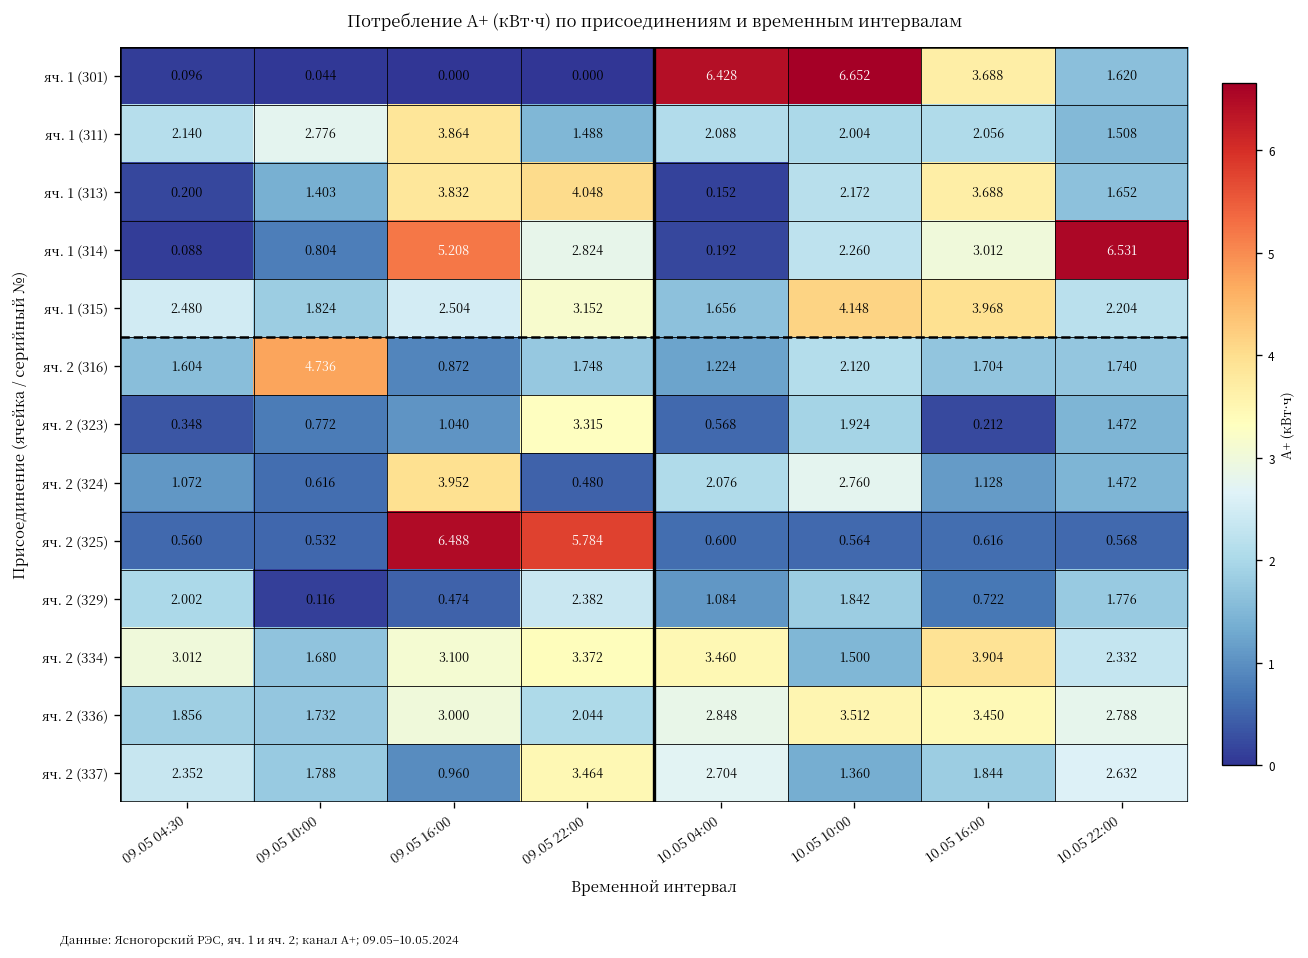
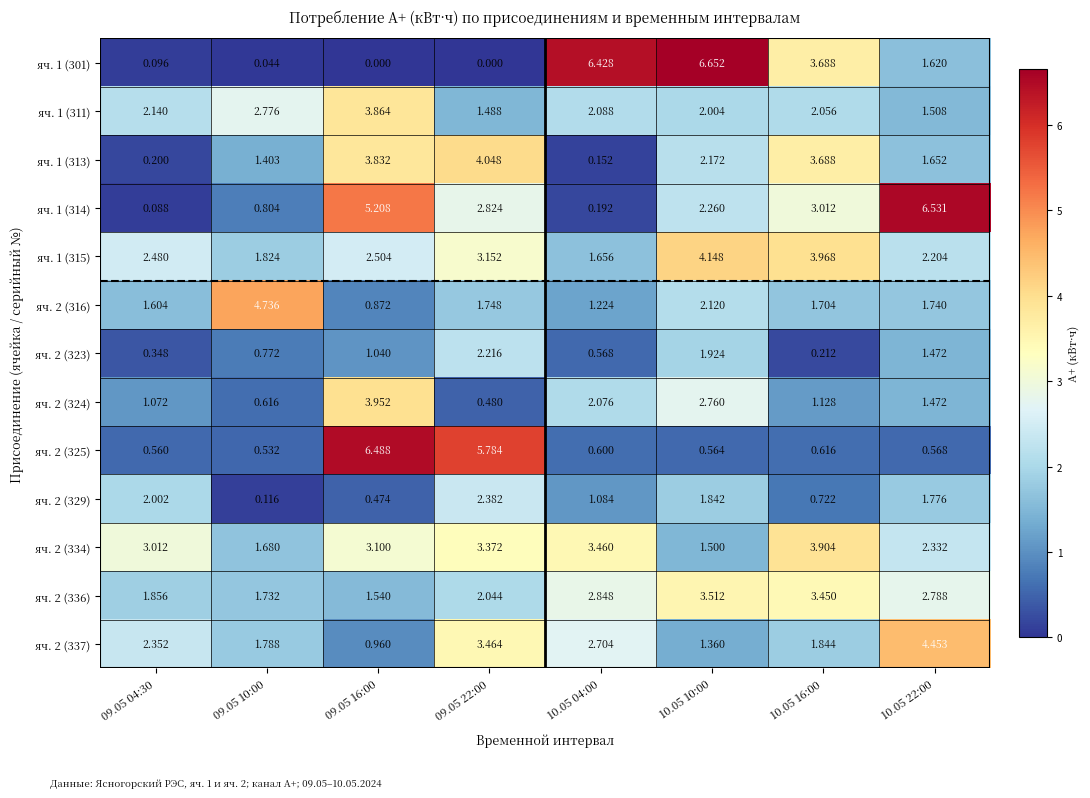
яч. 2 (323), 09.05 22:00: 3.315 -> 2.216
яч. 2 (336), 09.05 16:00: 3.000 -> 1.540
яч. 2 (337), 10.05 22:00: 2.632 -> 4.453
